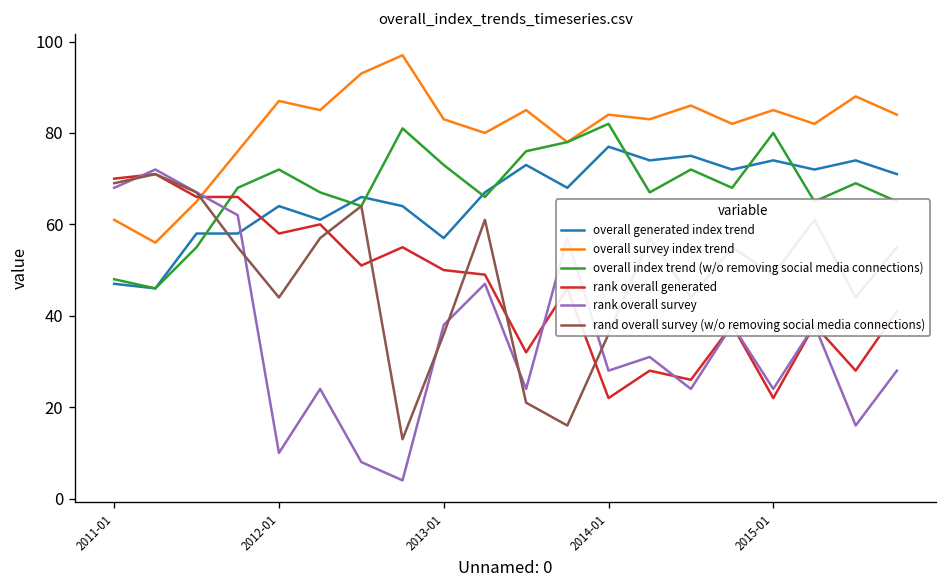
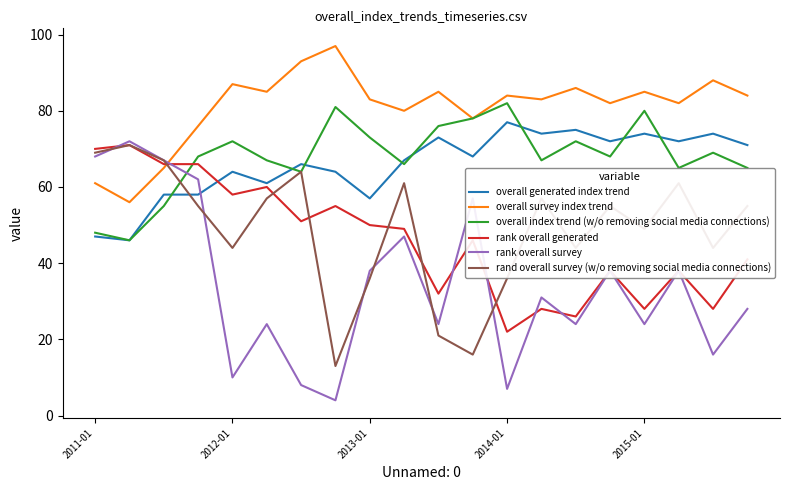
rank overall survey, 2014-01: 28 -> 7
rank overall generated, 2015-01: 22 -> 28
